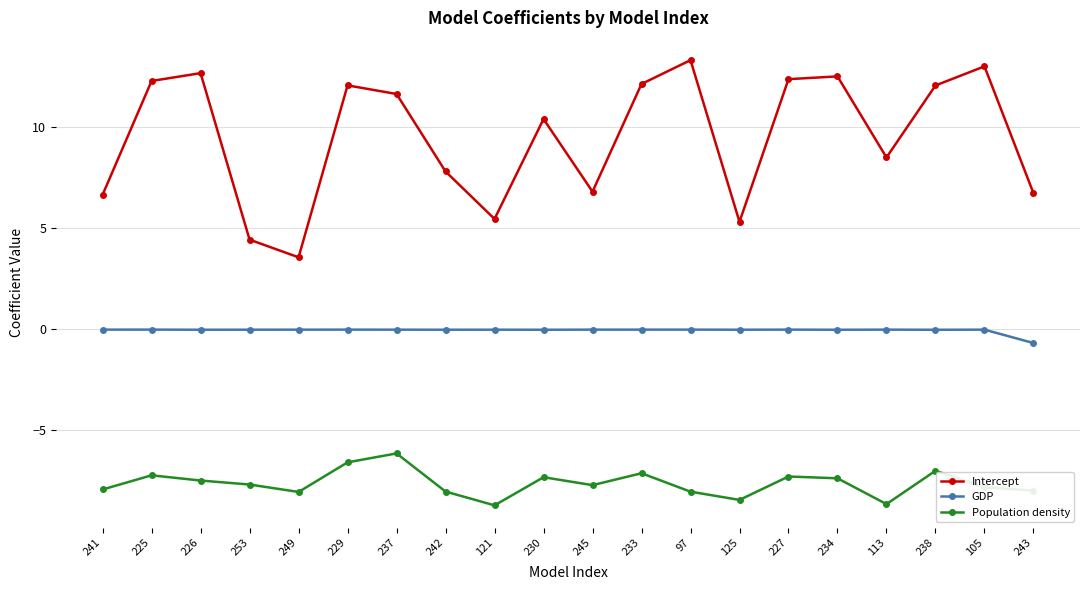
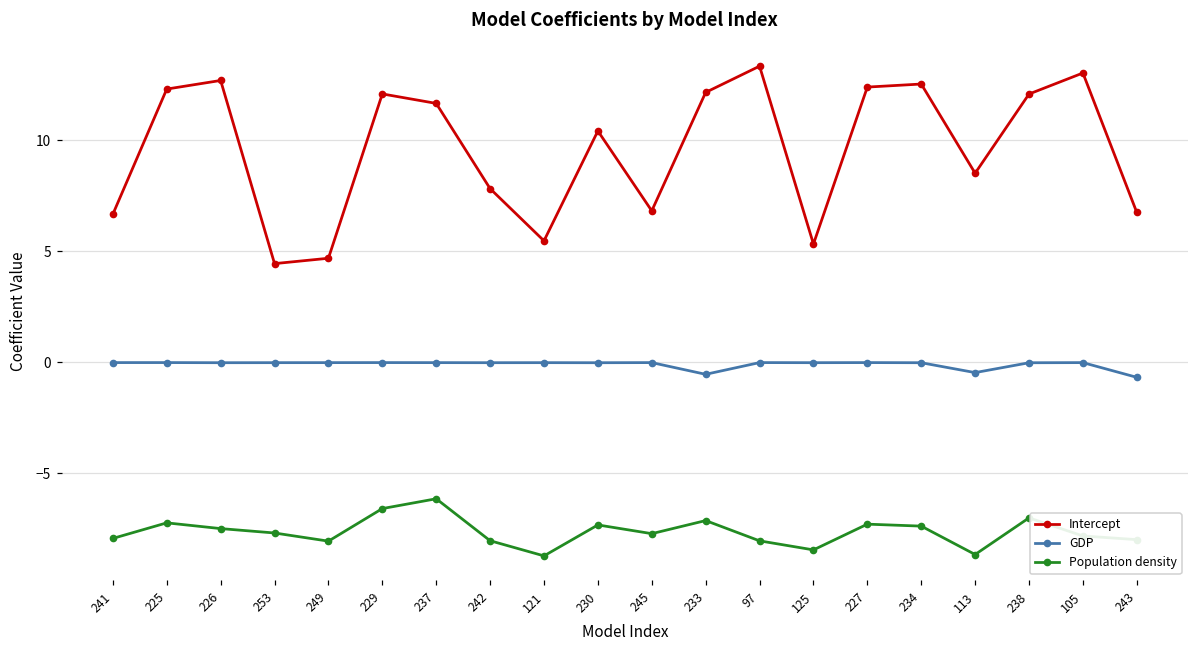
Intercept, 249: 3.6 -> 4.7
GDP, 233: 0.0 -> -0.6
GDP, 113: 0.0 -> -0.5
